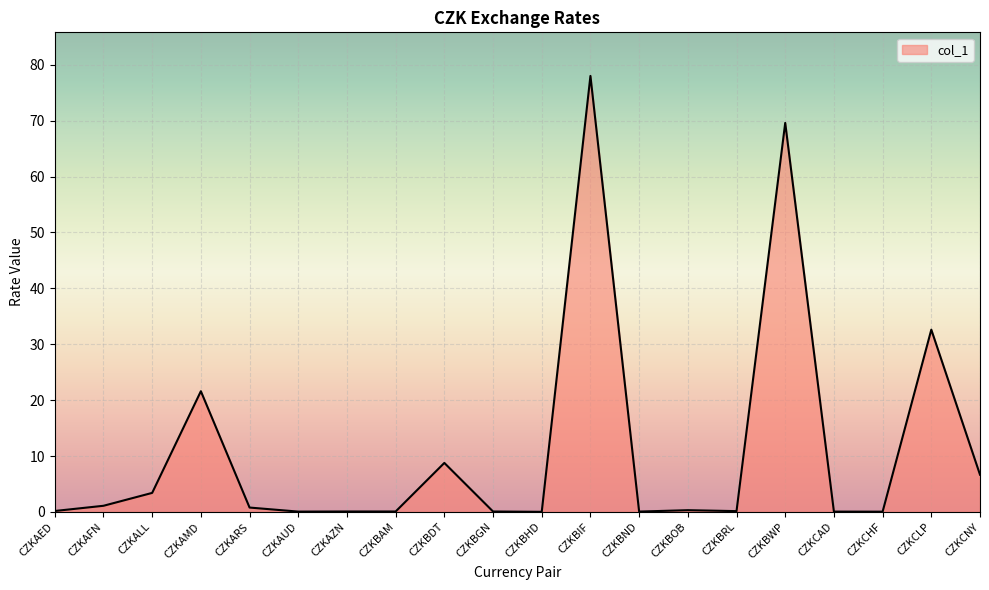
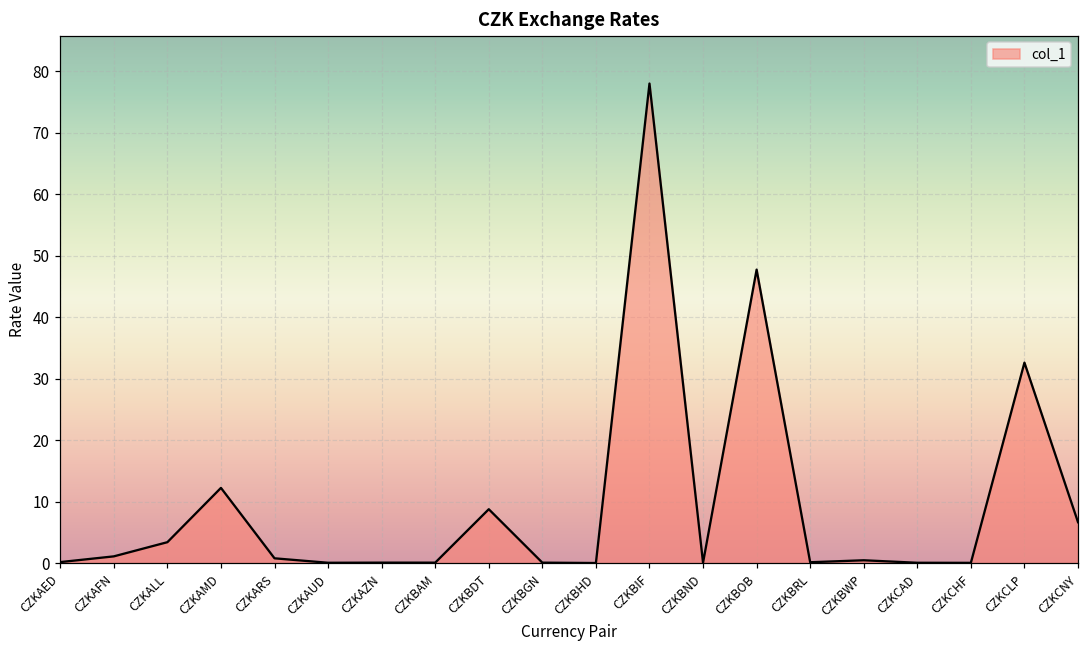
CZKAMD: 22 -> 12
CZKBOB: 0 -> 48
CZKBWP: 70 -> 0
